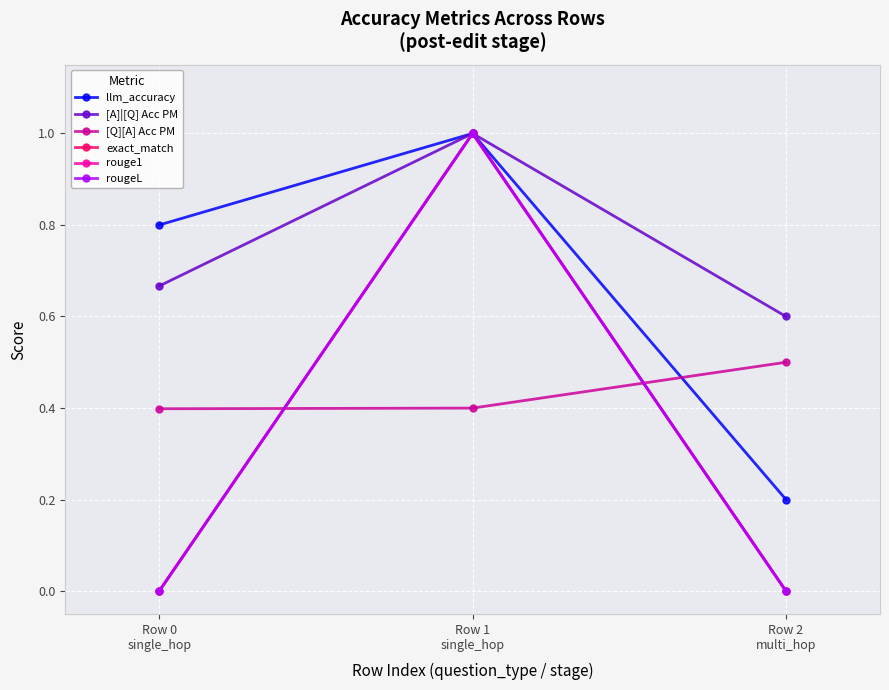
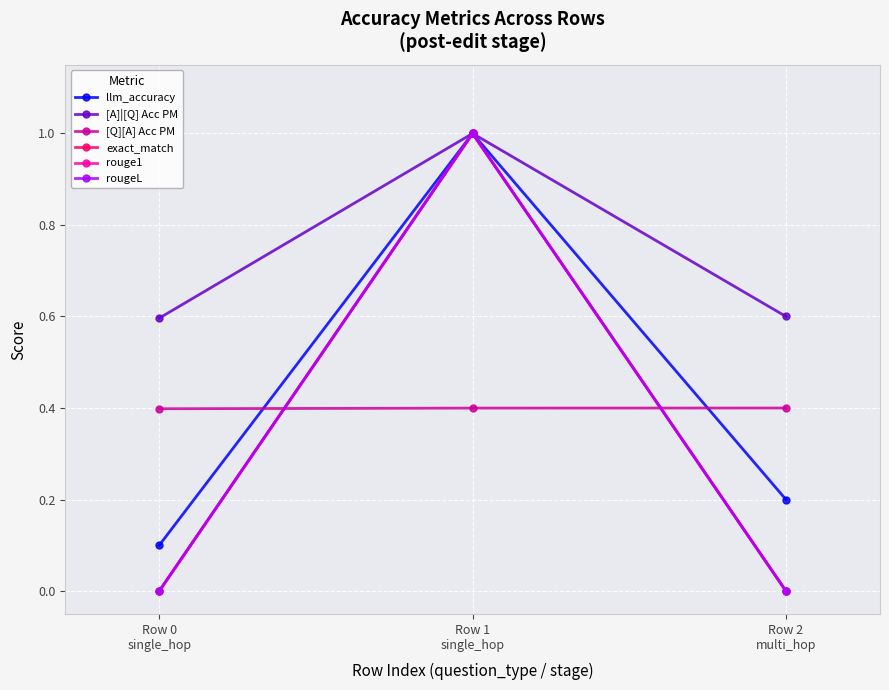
llm_accuracy, Row 0 single_hop: 0.8 -> 0.1
[A]|[Q] Acc PM, Row 0 single_hop: 0.67 -> 0.60
[Q][A] Acc PM, Row 2 multi_hop: 0.5 -> 0.4
